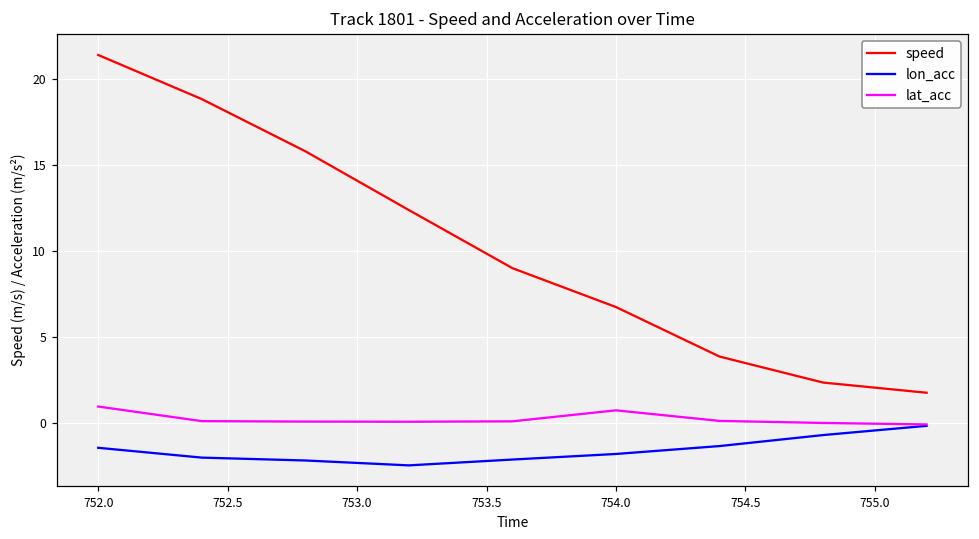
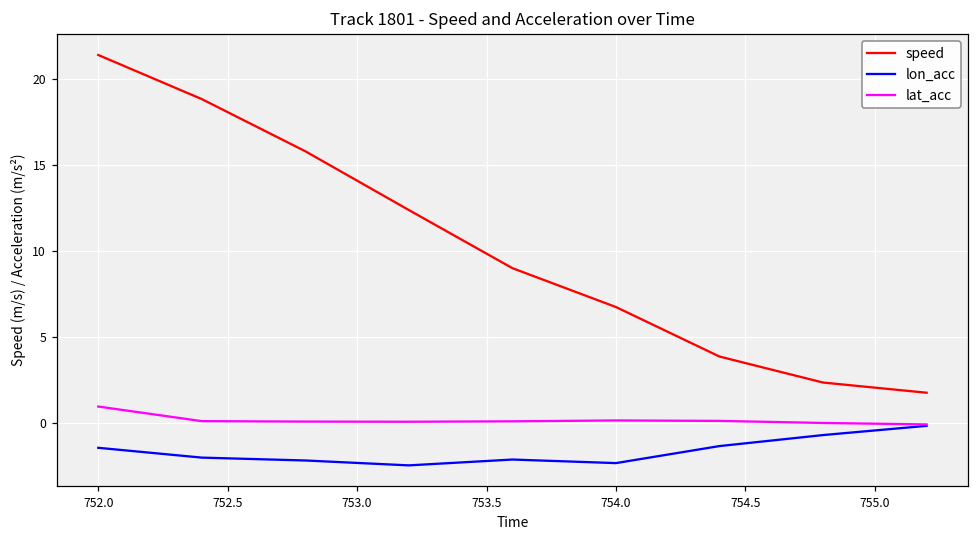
lon_acc, 754.0: -1.8 -> -2.3
lat_acc, 754.0: 0.7 -> 0.1
